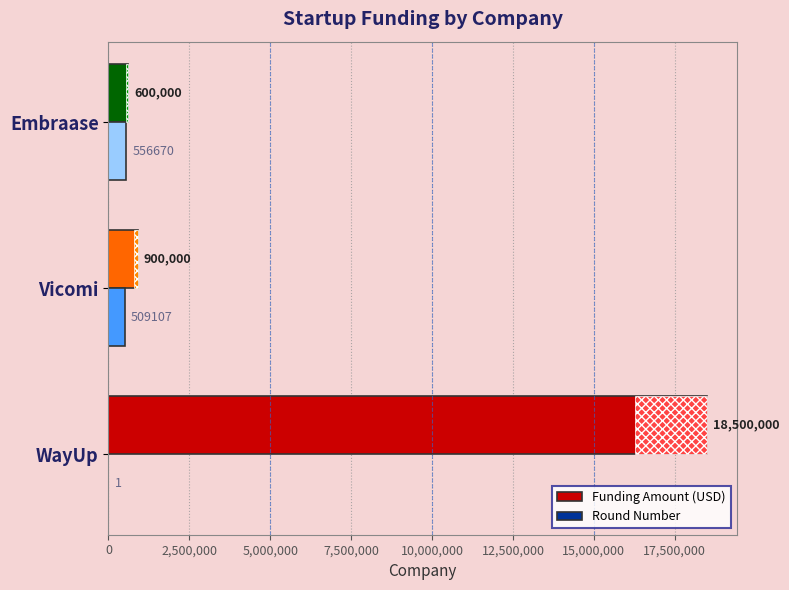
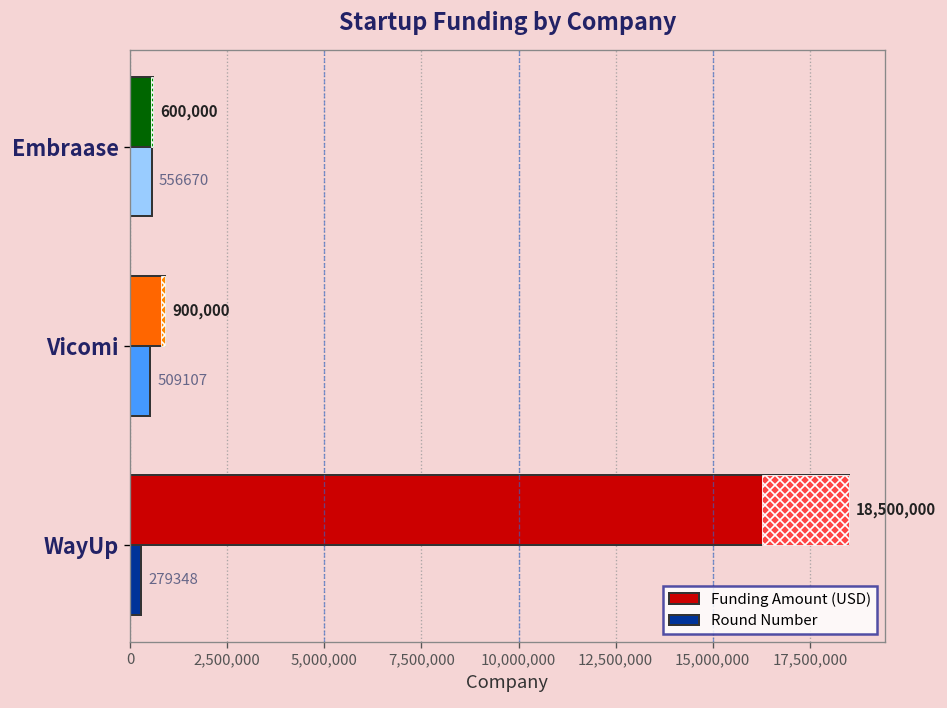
Round Number, WayUp: 1 -> 279348
